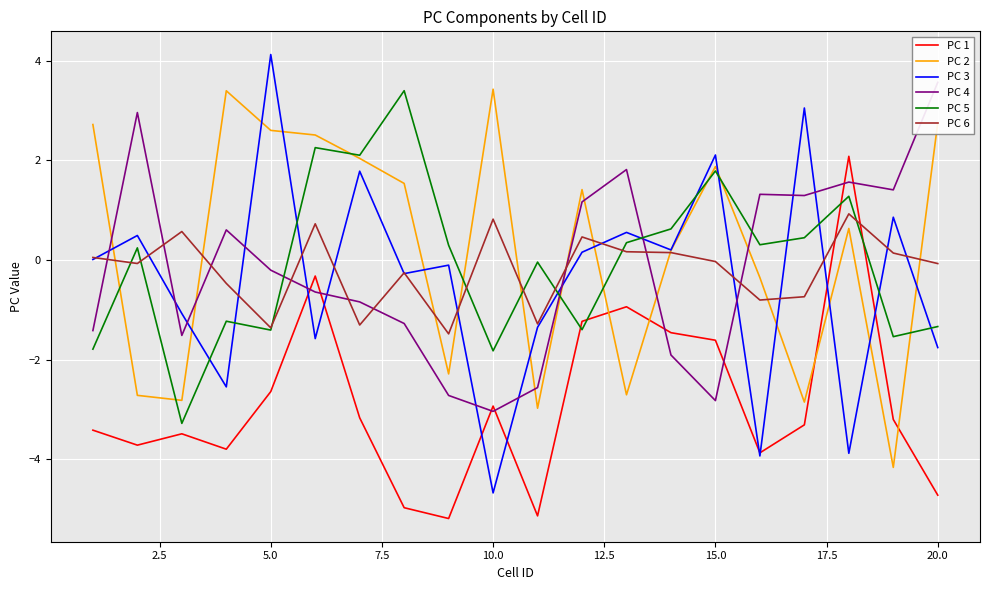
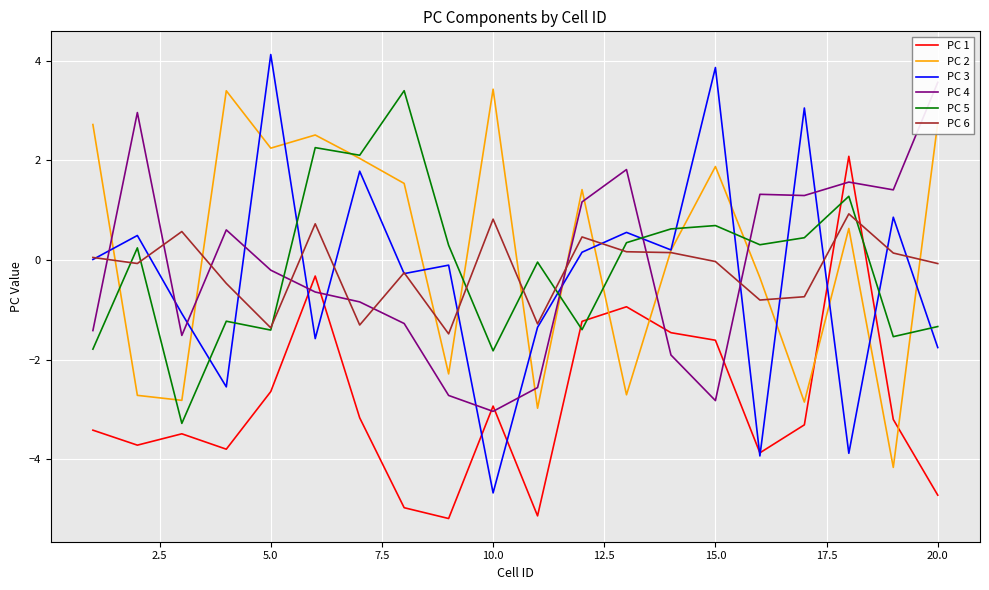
PC 2, 5.0: 2.6 -> 2.2
PC 3, 15.0: 2.1 -> 3.9
PC 5, 15.0: 1.8 -> 0.7
